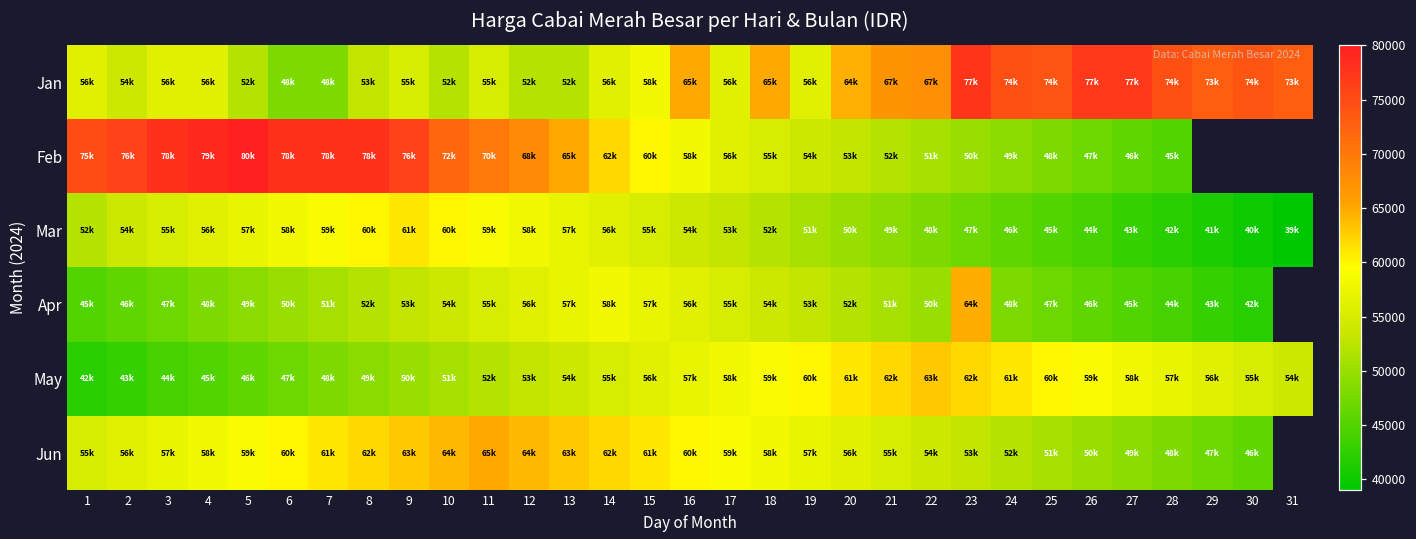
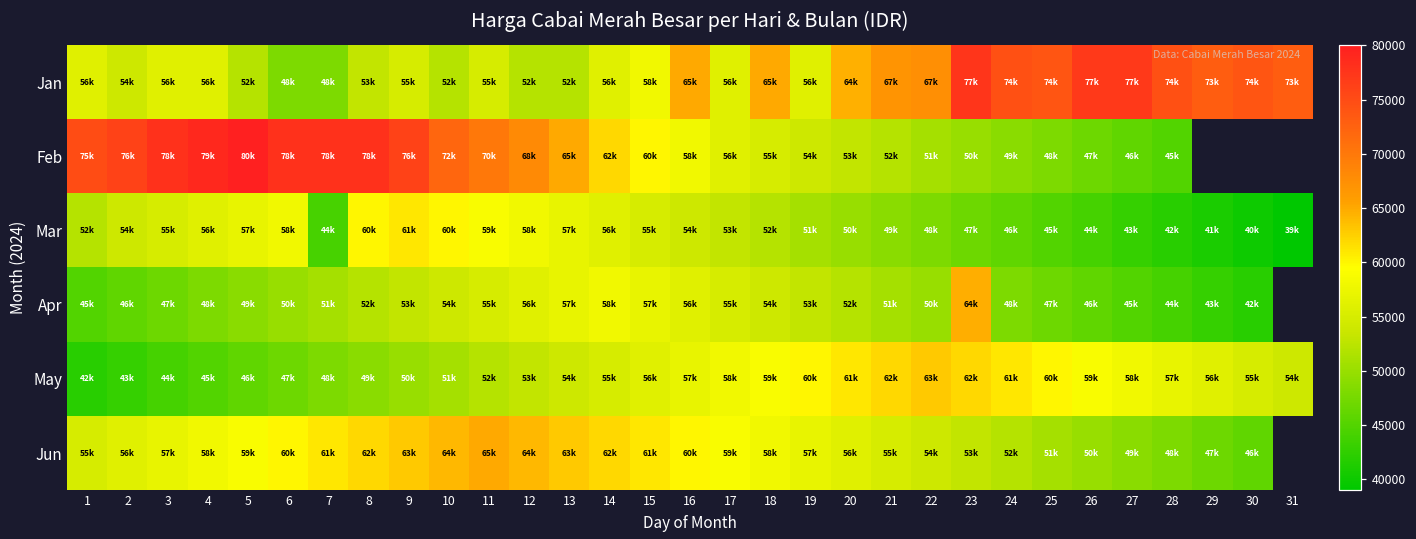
Mar, 7: 59k -> 44k
